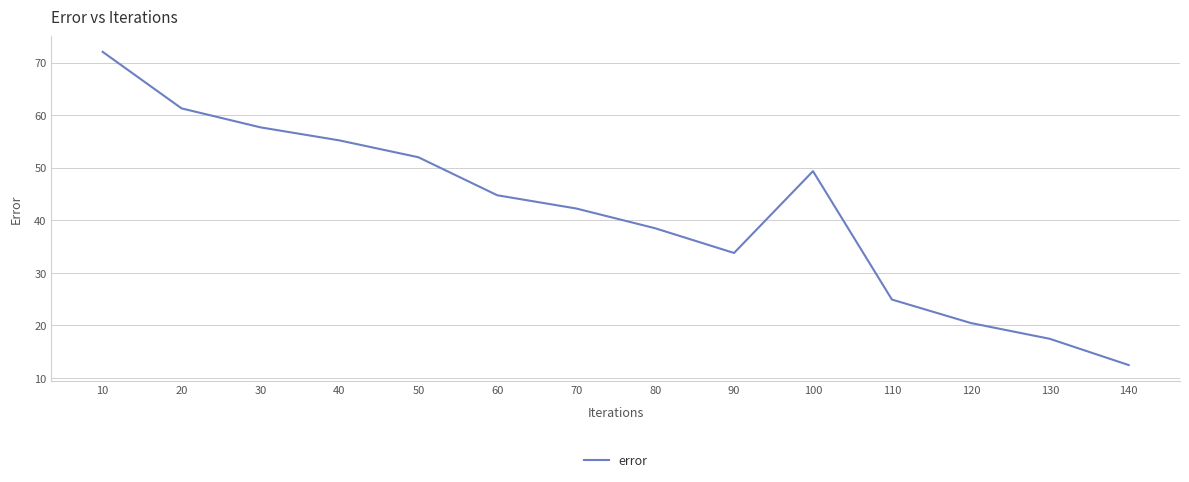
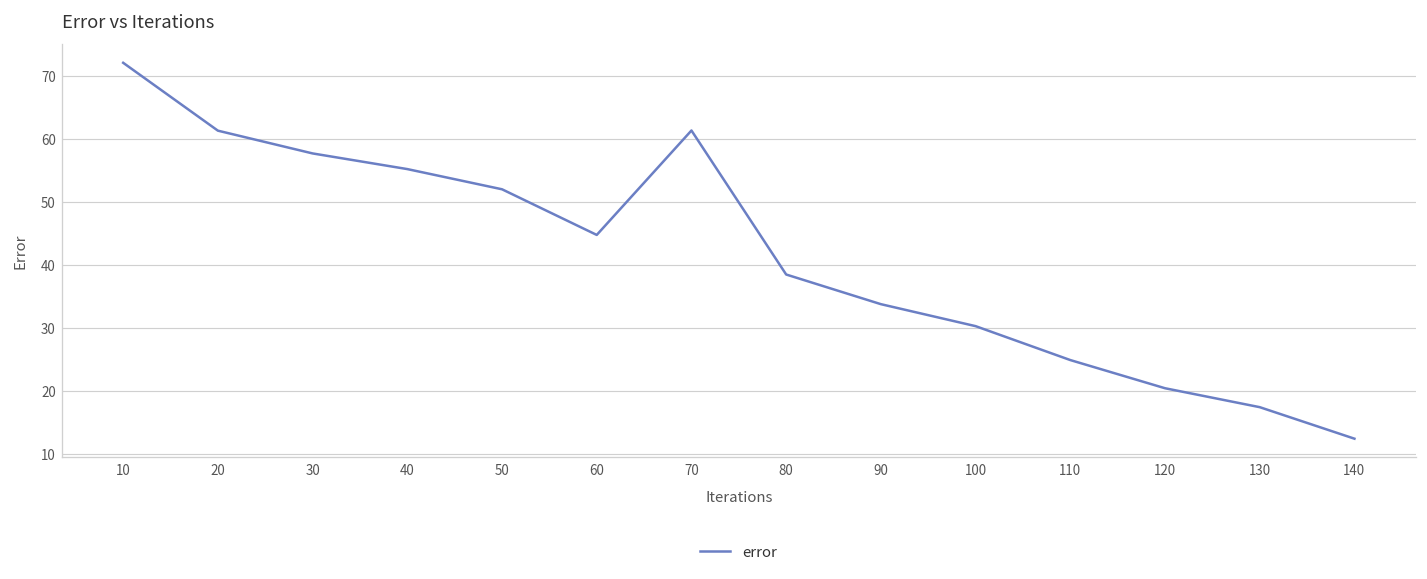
70: 42 -> 61
100: 49 -> 30
